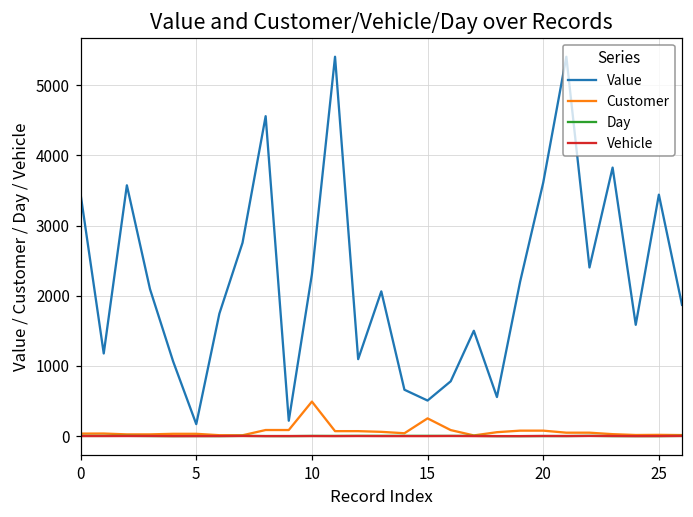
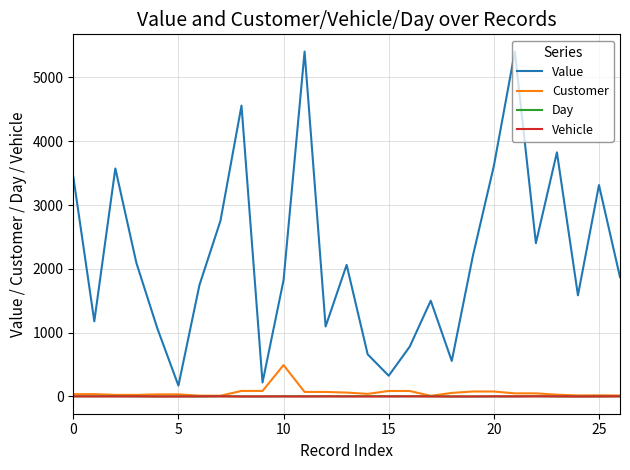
Value, 10: 2300 -> 1800
Value, 15: 500 -> 300
Customer, 15: 300 -> 100
Value, 25: 3400 -> 3300
